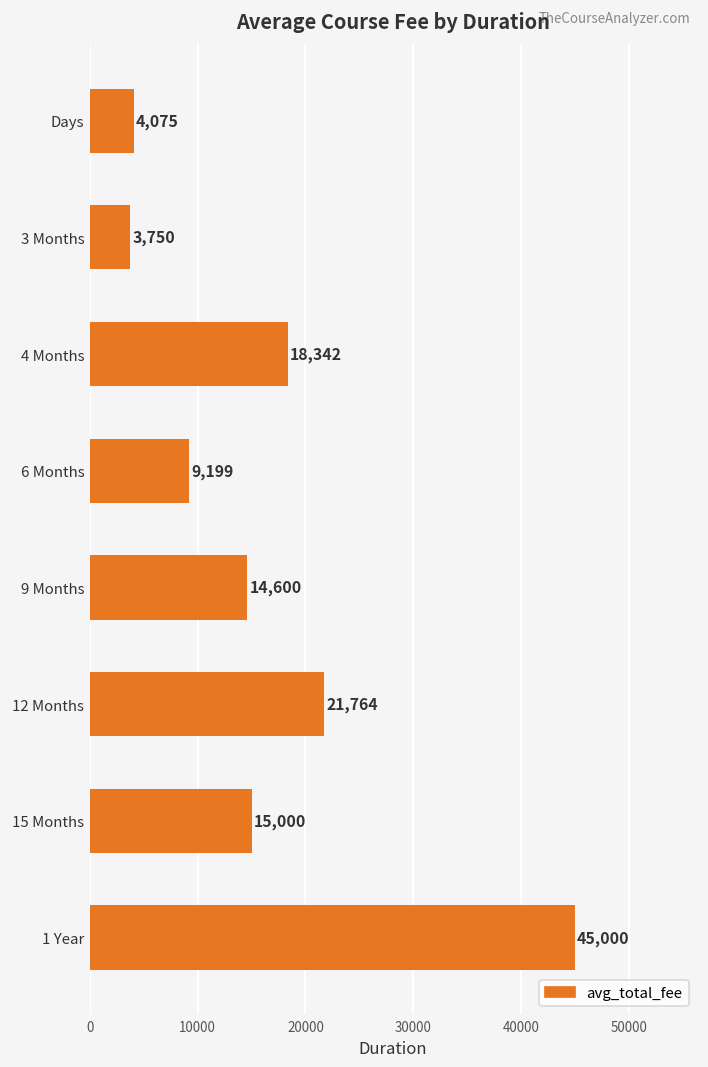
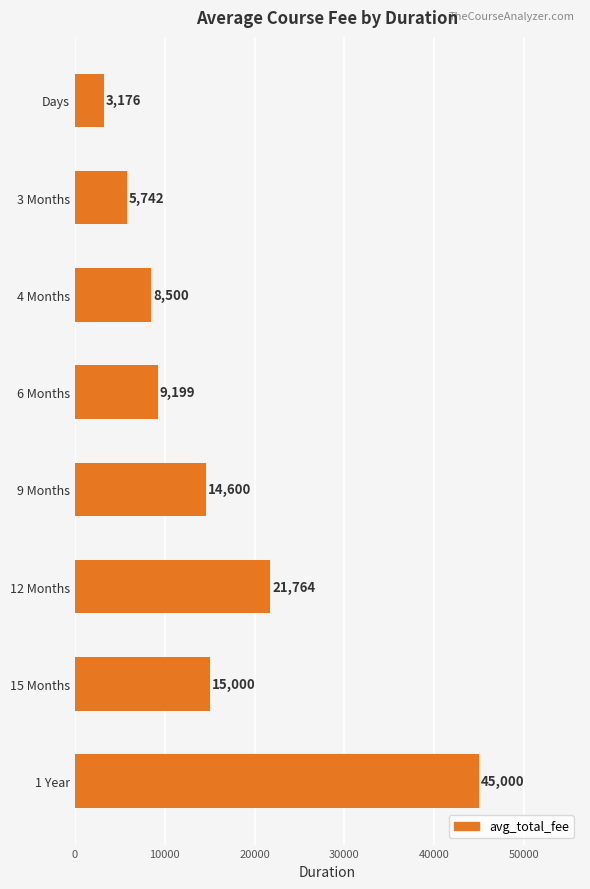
Days: 4,075 -> 3,176
3 Months: 3,750 -> 5,742
4 Months: 18,342 -> 8,500
